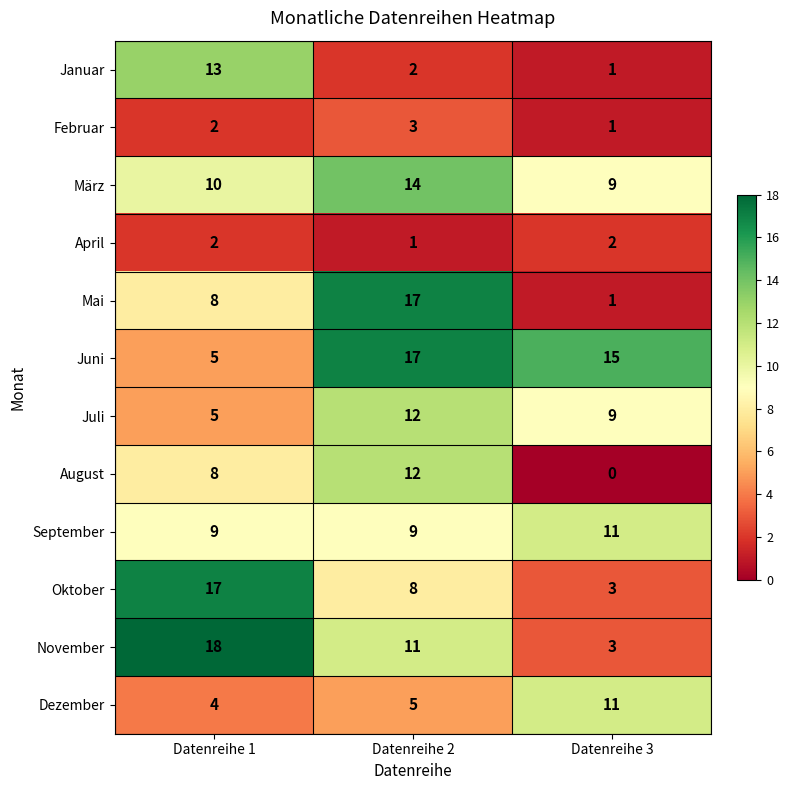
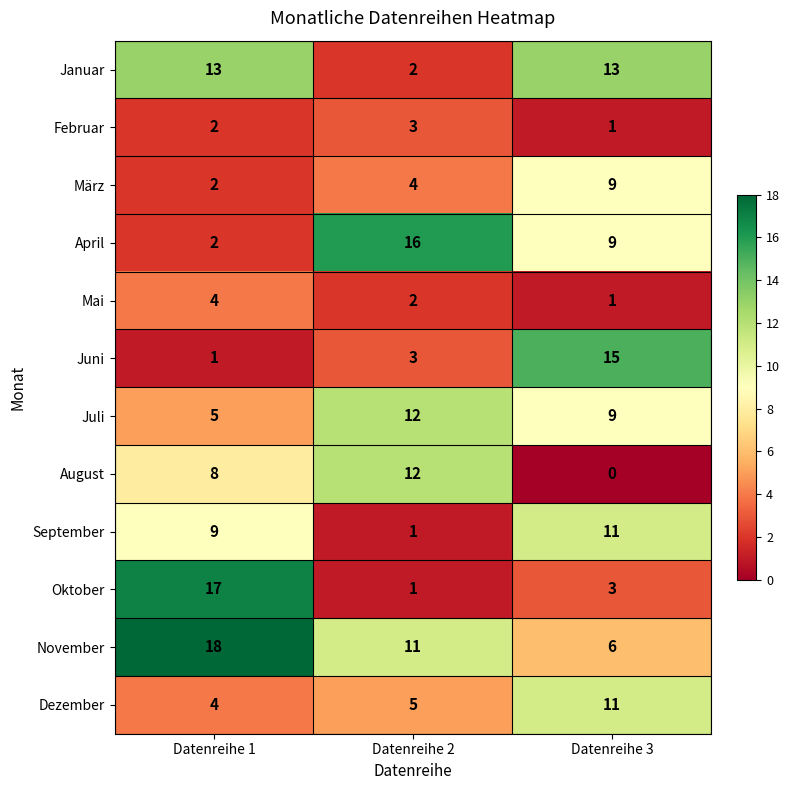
Januar, Datenreihe 3: 1 -> 13
März, Datenreihe 1: 10 -> 2
März, Datenreihe 2: 14 -> 4
April, Datenreihe 2: 1 -> 16
April, Datenreihe 3: 2 -> 9
Mai, Datenreihe 1: 8 -> 4
Mai, Datenreihe 2: 17 -> 2
Juni, Datenreihe 1: 5 -> 1
Juni, Datenreihe 2: 17 -> 3
September, Datenreihe 2: 9 -> 1
Oktober, Datenreihe 2: 8 -> 1
November, Datenreihe 3: 3 -> 6
